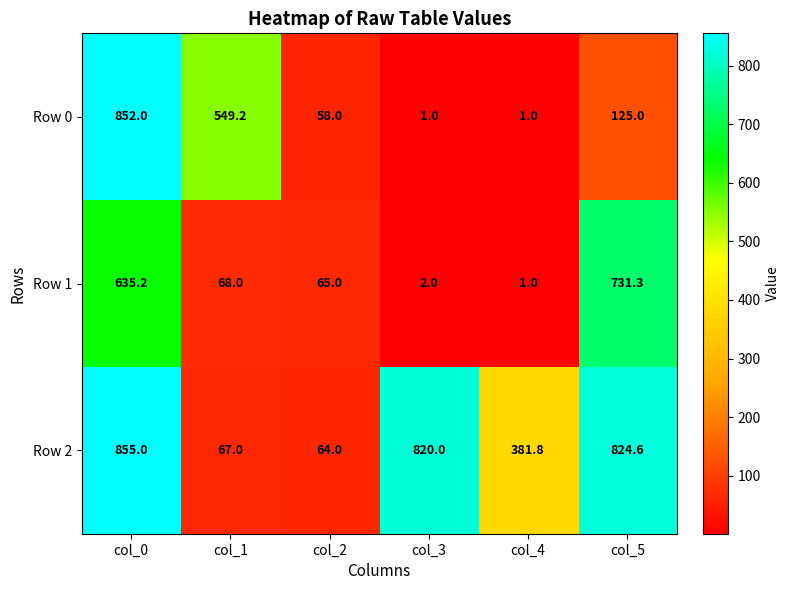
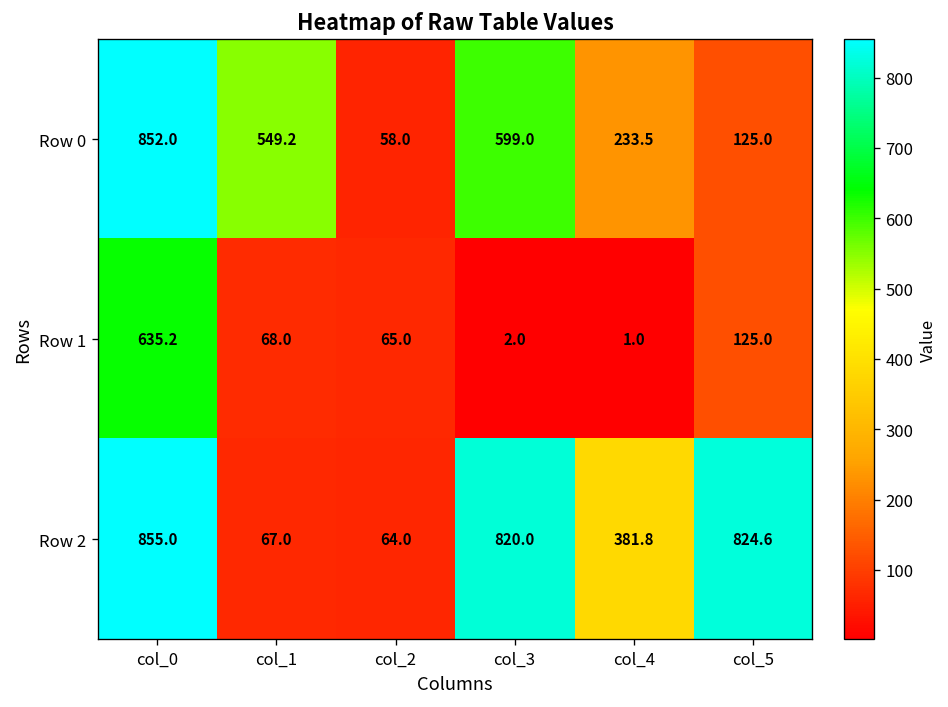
Row 0, col_3: 1.0 -> 599.0
Row 0, col_4: 1.0 -> 233.5
Row 1, col_5: 731.3 -> 125.0
